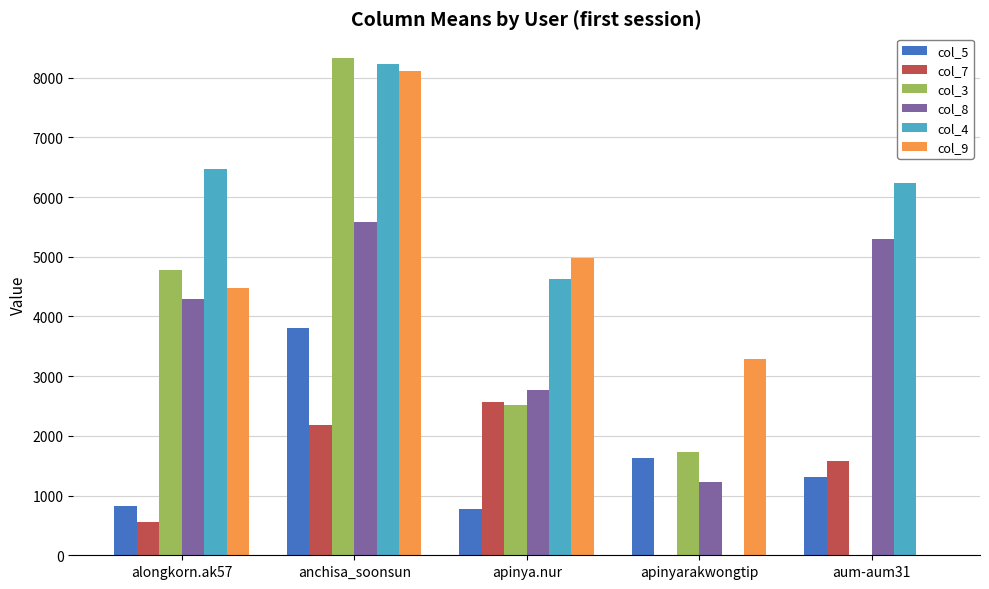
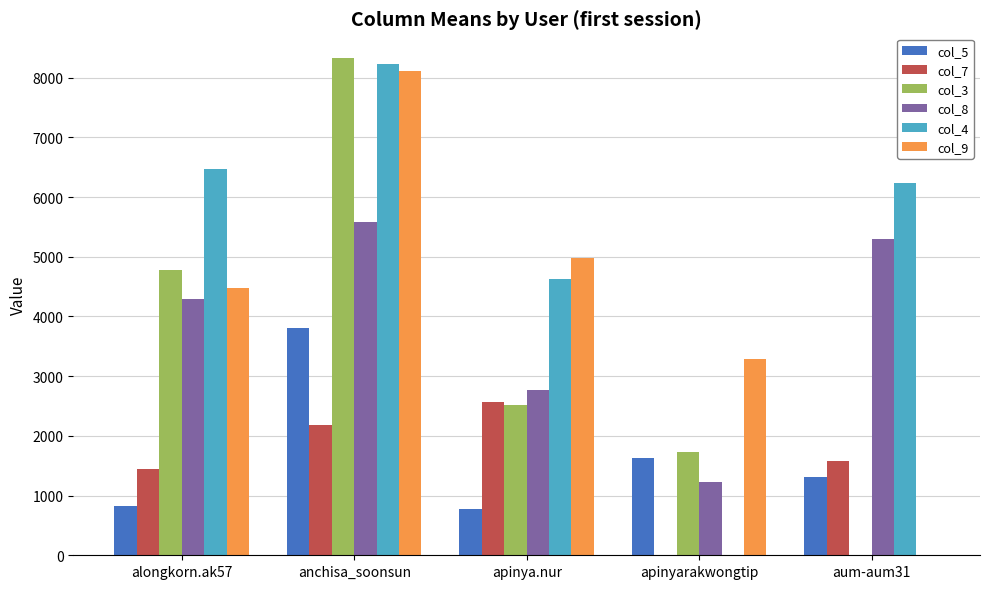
col_7, alongkorn.ak57: 600 -> 1400
